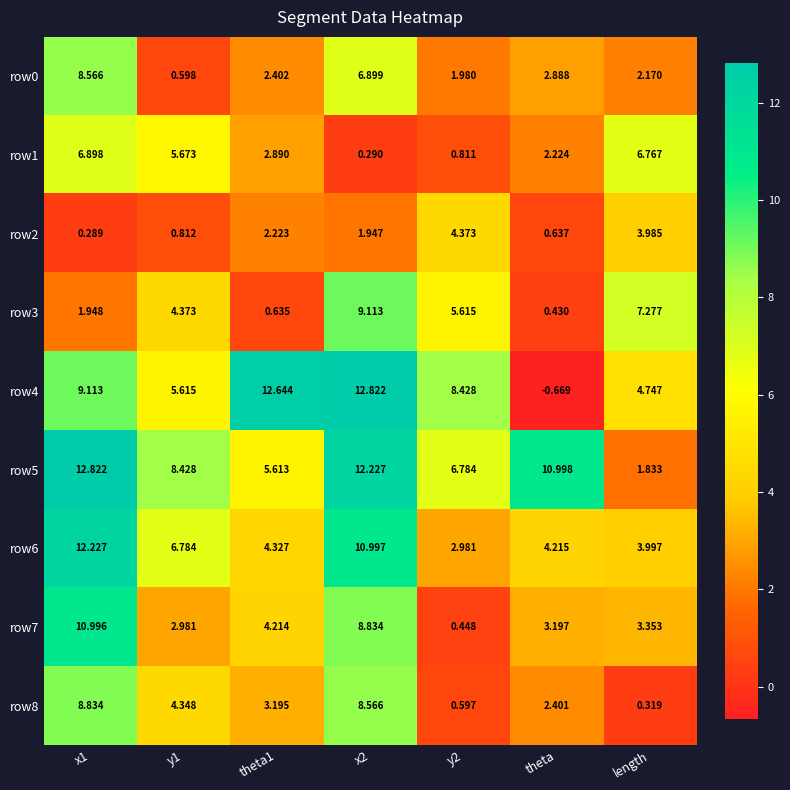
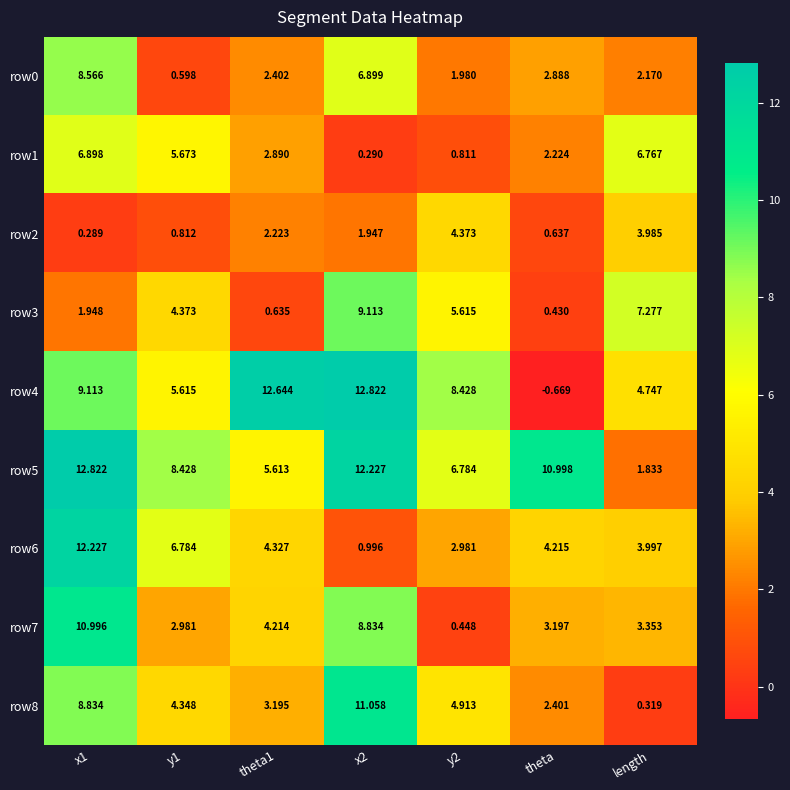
row6, x2: 10.997 -> 0.996
row8, x2: 8.566 -> 11.058
row8, y2: 0.597 -> 4.913
